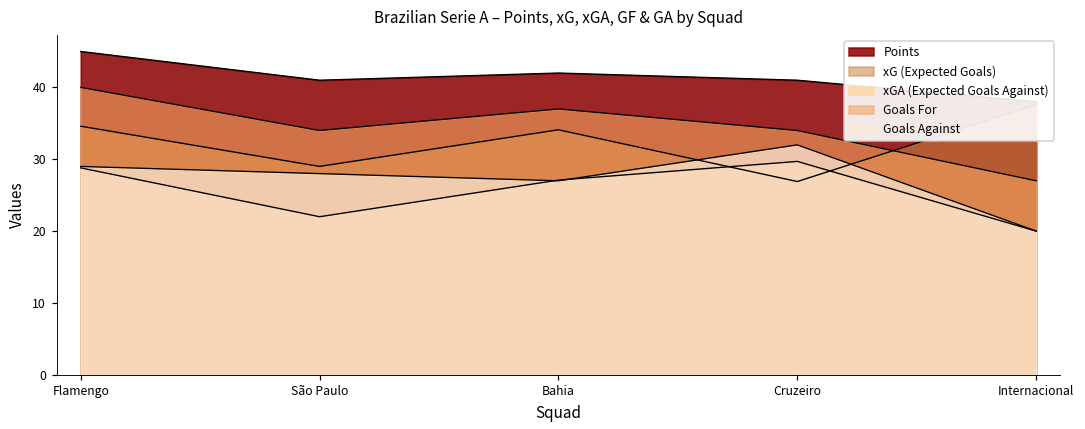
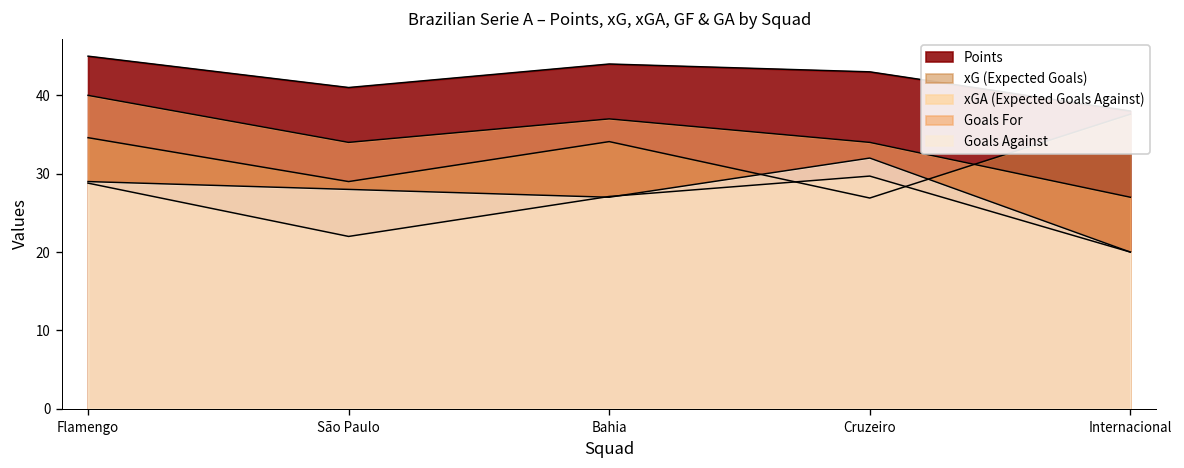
Points, Bahia: 42 -> 44
Points, Cruzeiro: 41 -> 43
